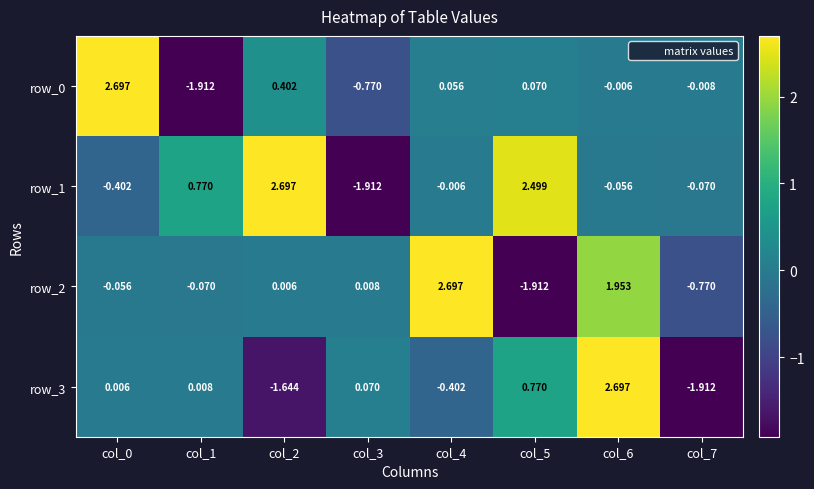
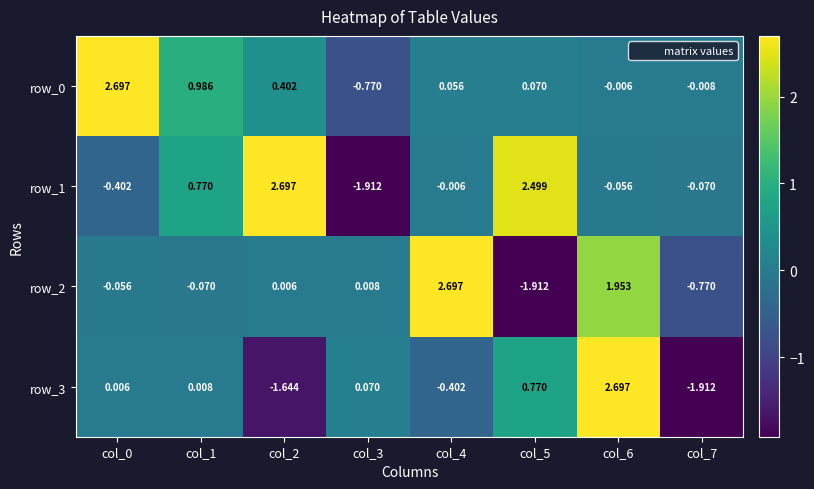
row_0, col_1: -1.912 -> 0.986
